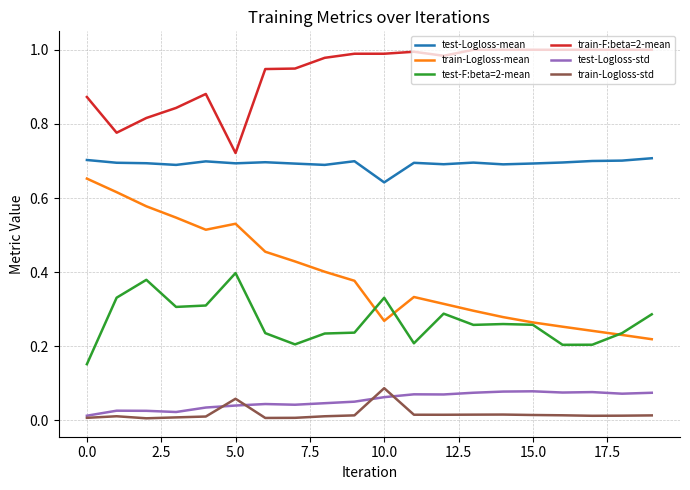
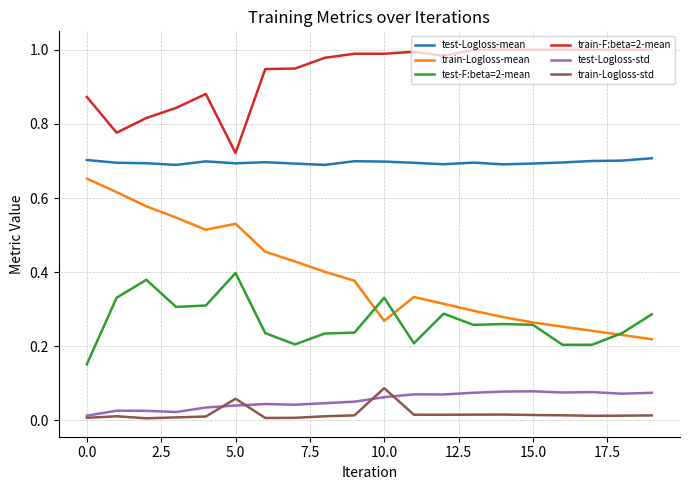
test-Logloss-mean, 10.0: 0.64 -> 0.70
